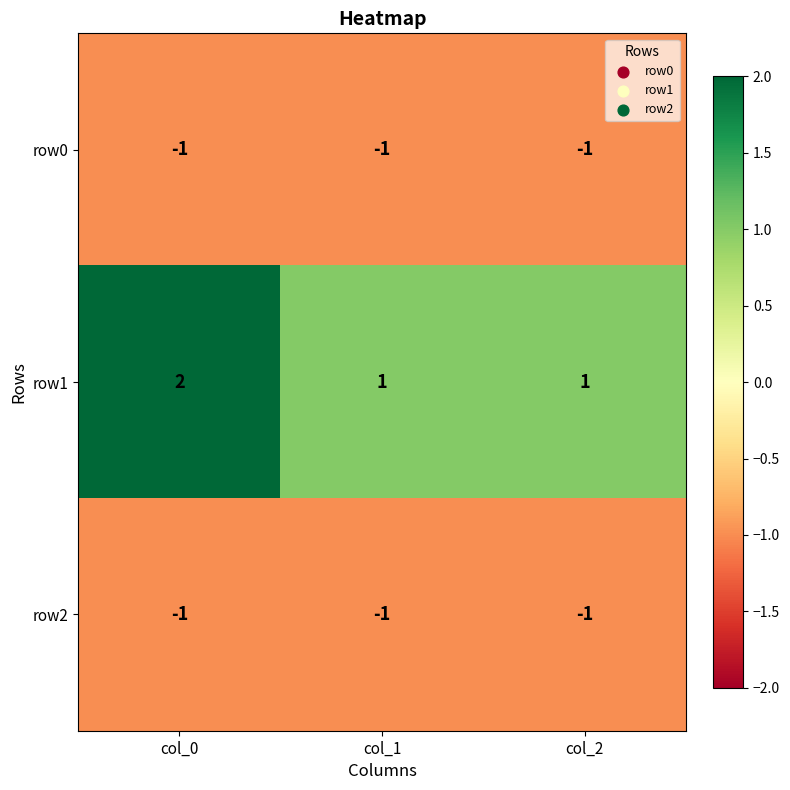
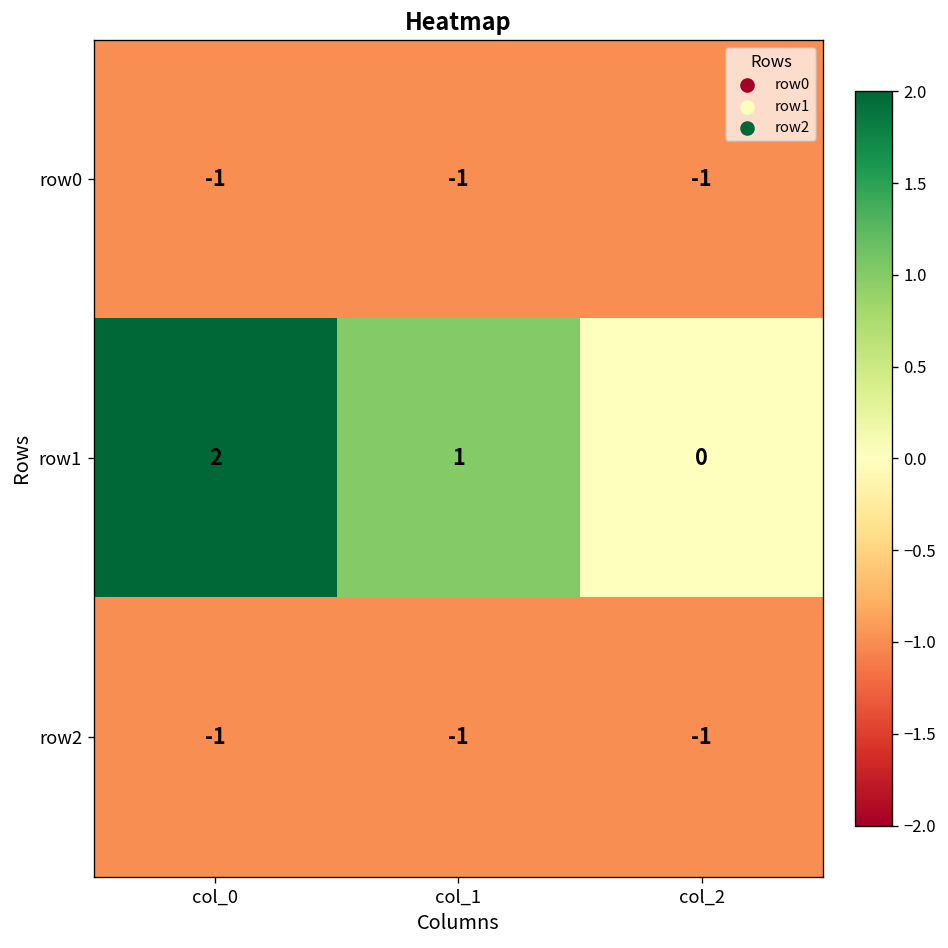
row1, col_2: 1 -> 0
